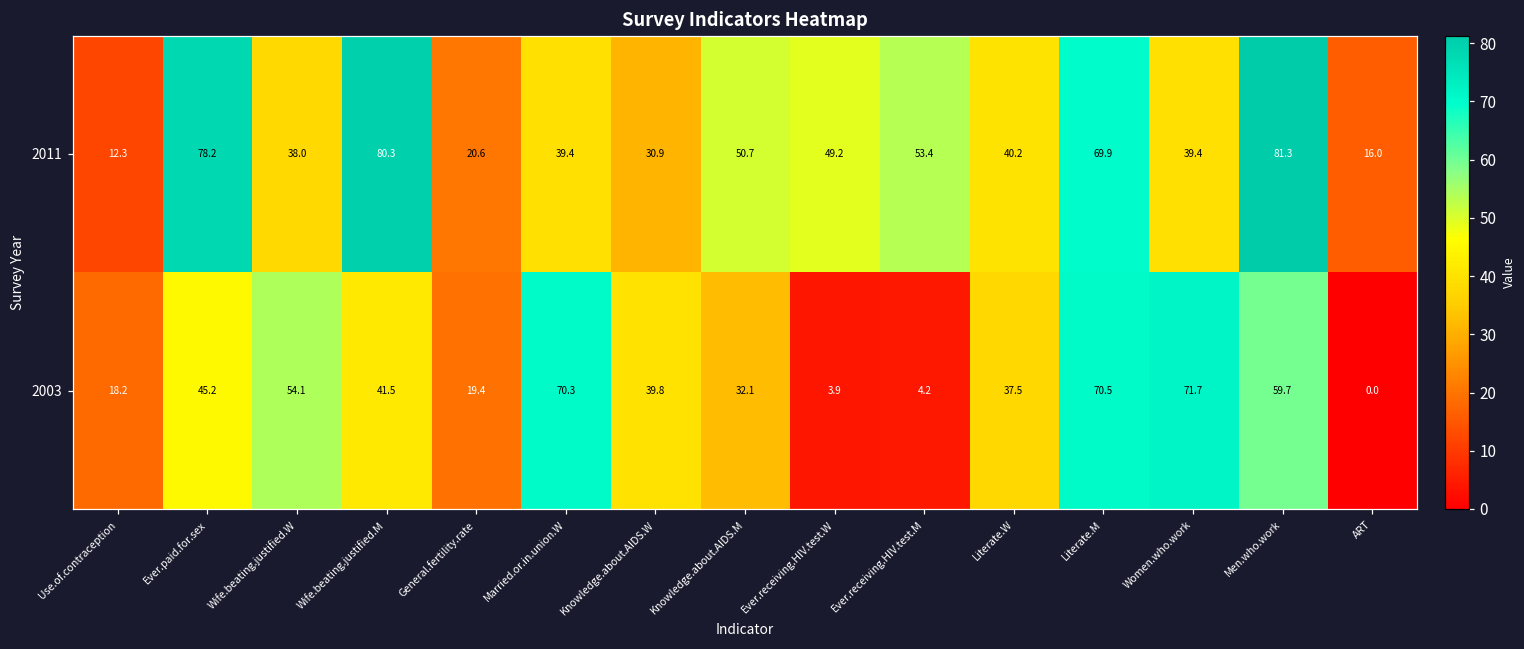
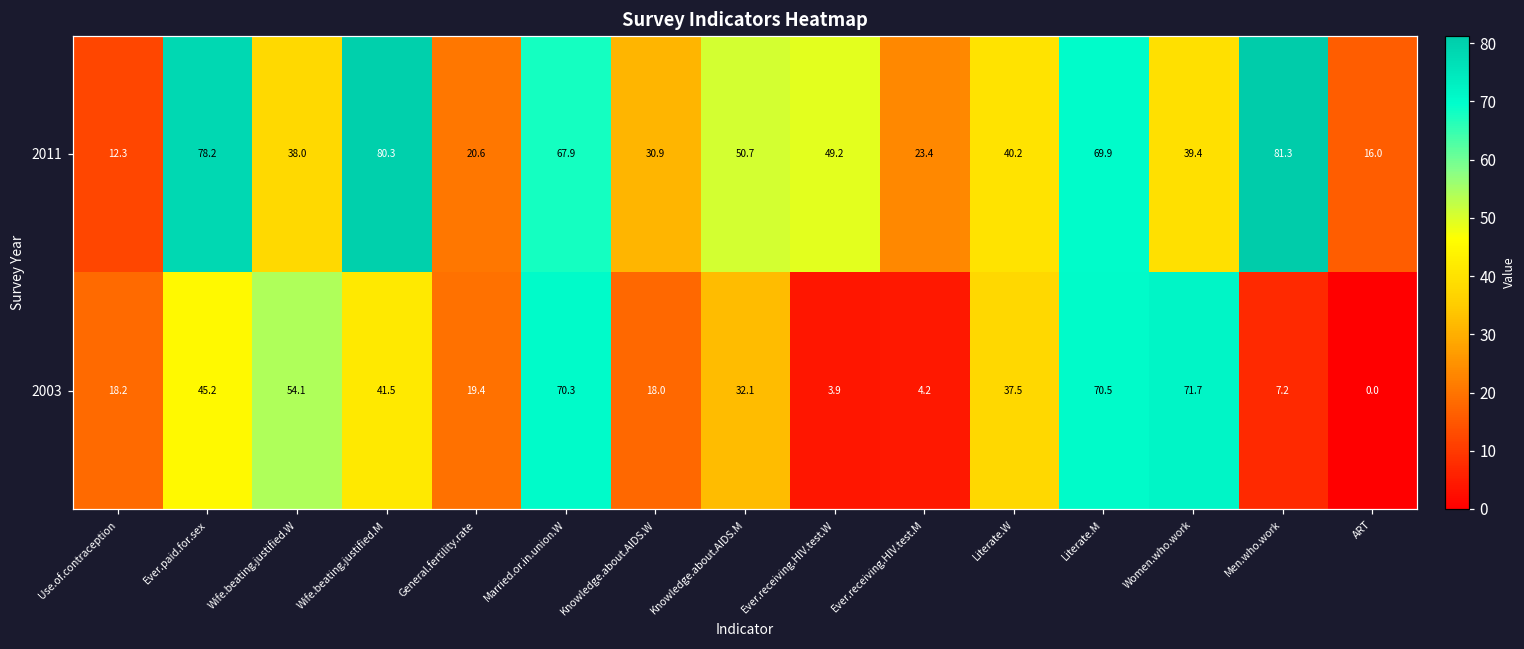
2011, Married.or.in.union.W: 39.4 -> 67.9
2011, Ever.receiving.HIV.test.M: 53.4 -> 23.4
2003, Knowledge.about.AIDS.W: 39.8 -> 18.0
2003, Men.who.work: 59.7 -> 7.2
